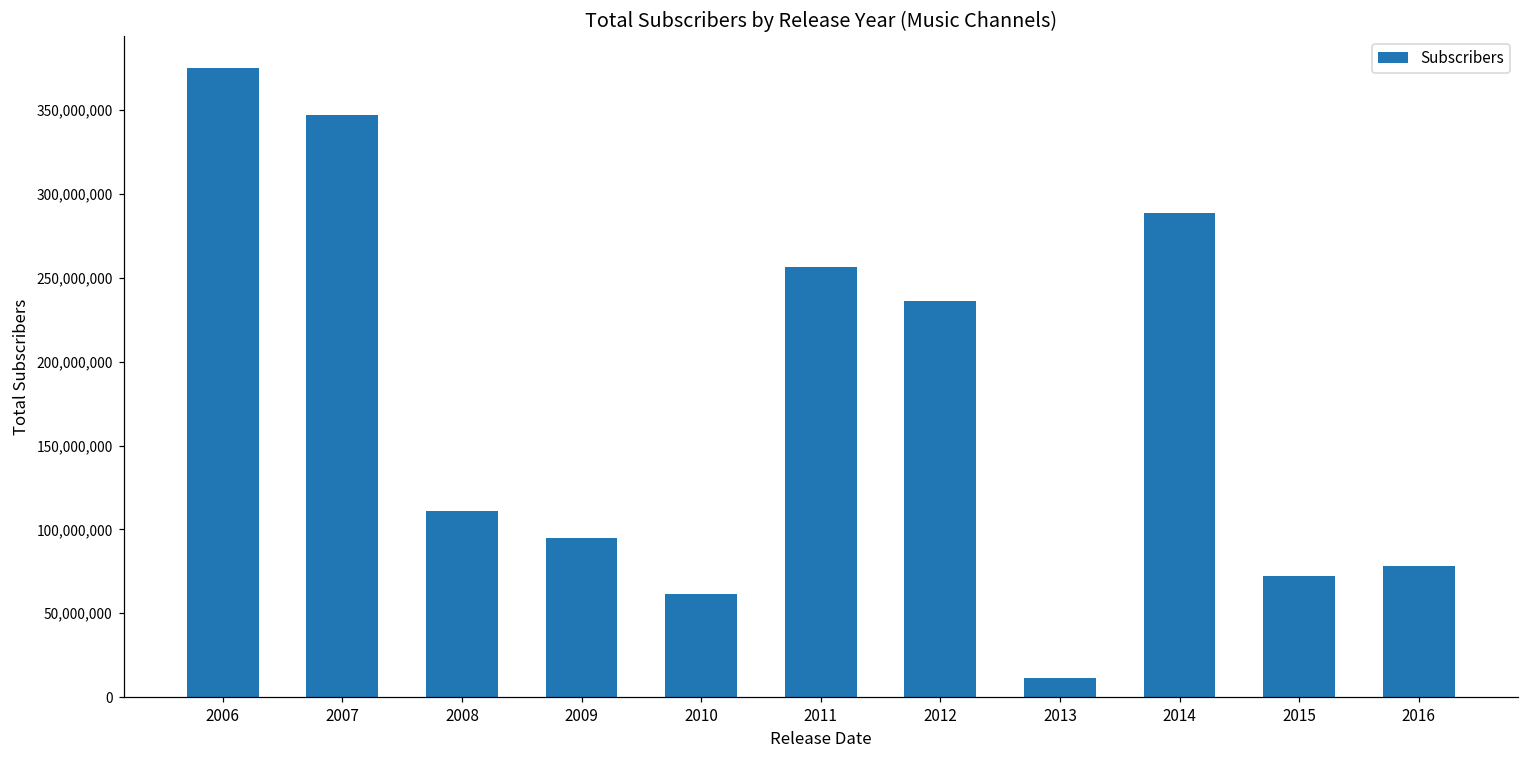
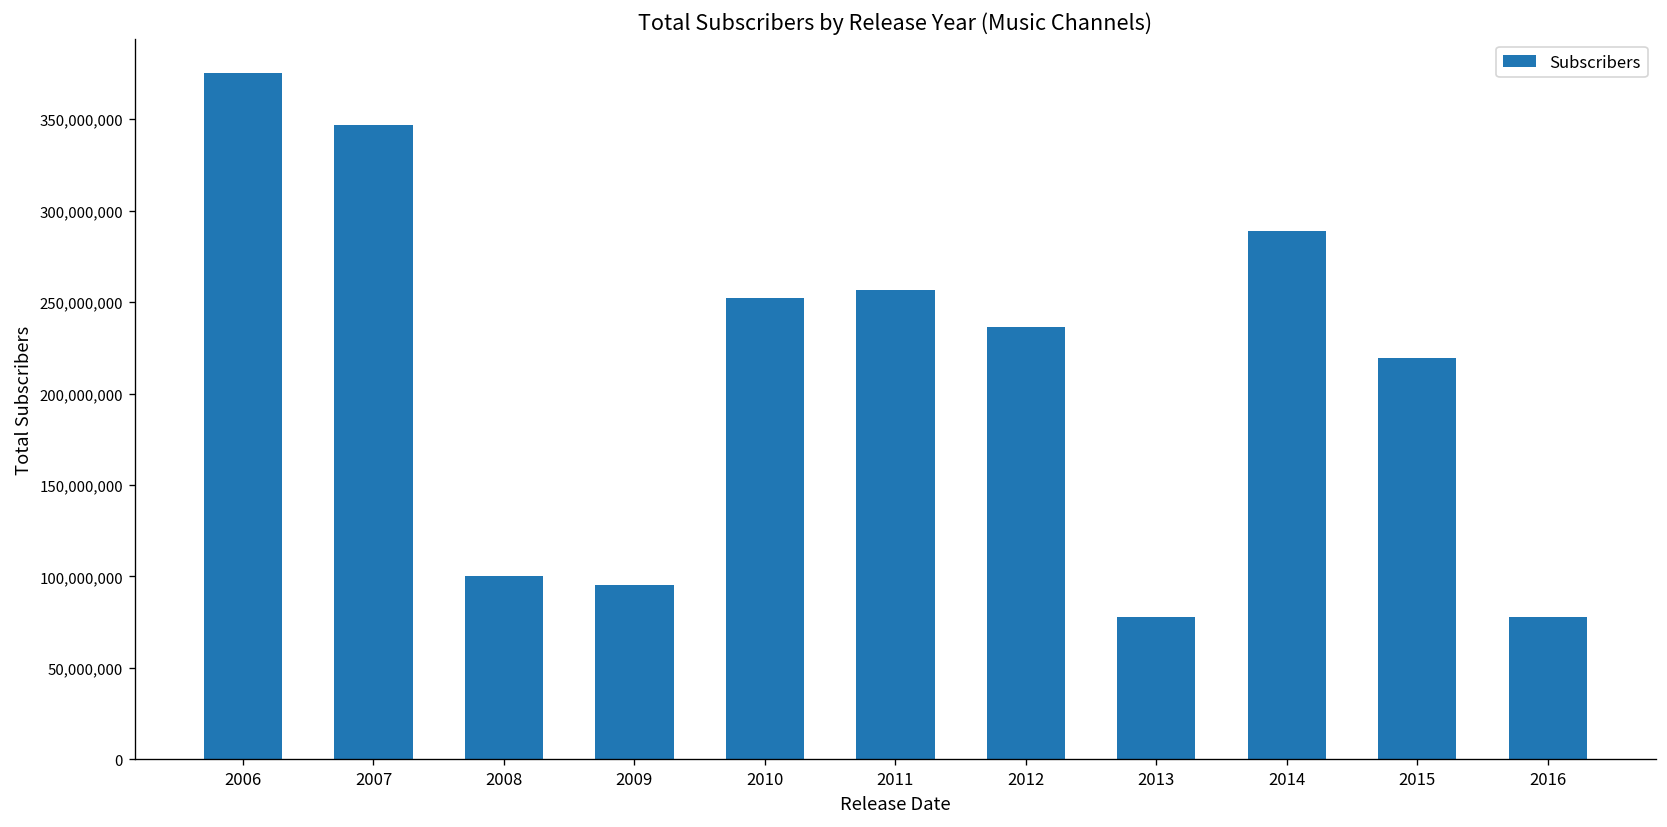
2008: 111,000,000 -> 100,000,000
2010: 61,000,000 -> 252,000,000
2013: 11,000,000 -> 78,000,000
2015: 72,000,000 -> 219,000,000
